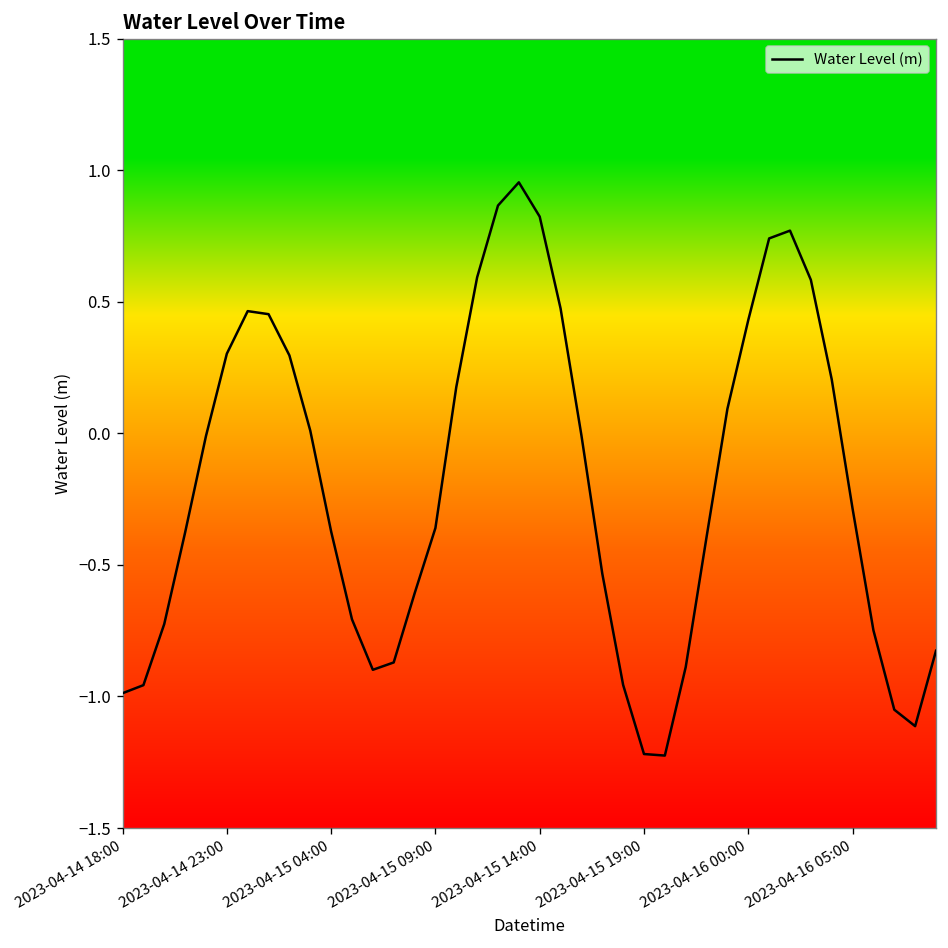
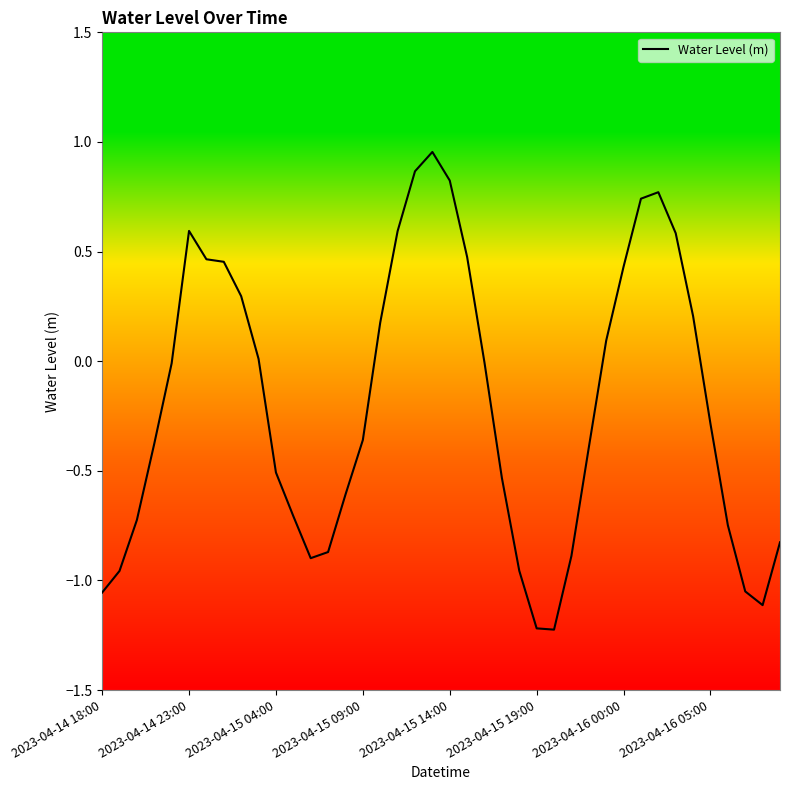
2023-04-14 18:00: -0.99 -> -1.06
2023-04-14 23:00: 0.30 -> 0.59
2023-04-15 04:00: -0.37 -> -0.51
